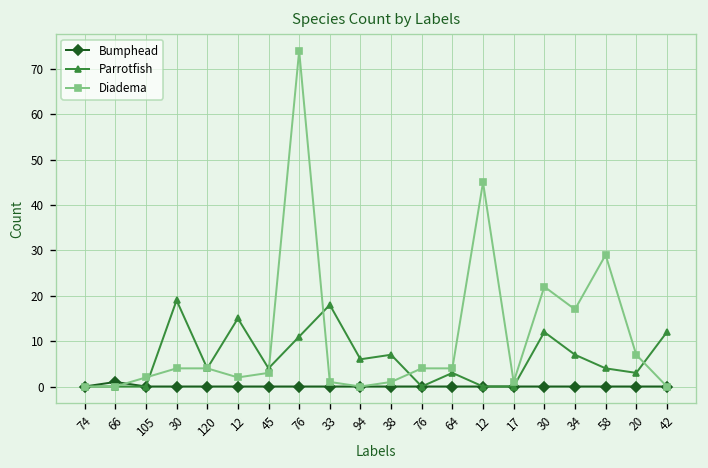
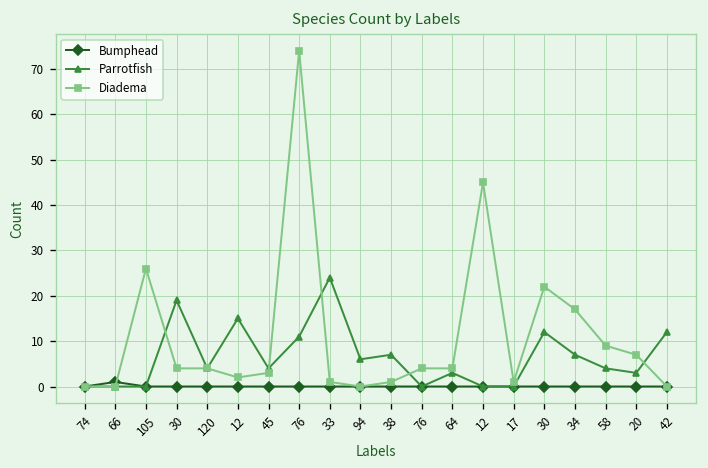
Diadema, 105: 2 -> 26
Parrotfish, 33: 18 -> 24
Diadema, 58: 29 -> 9
